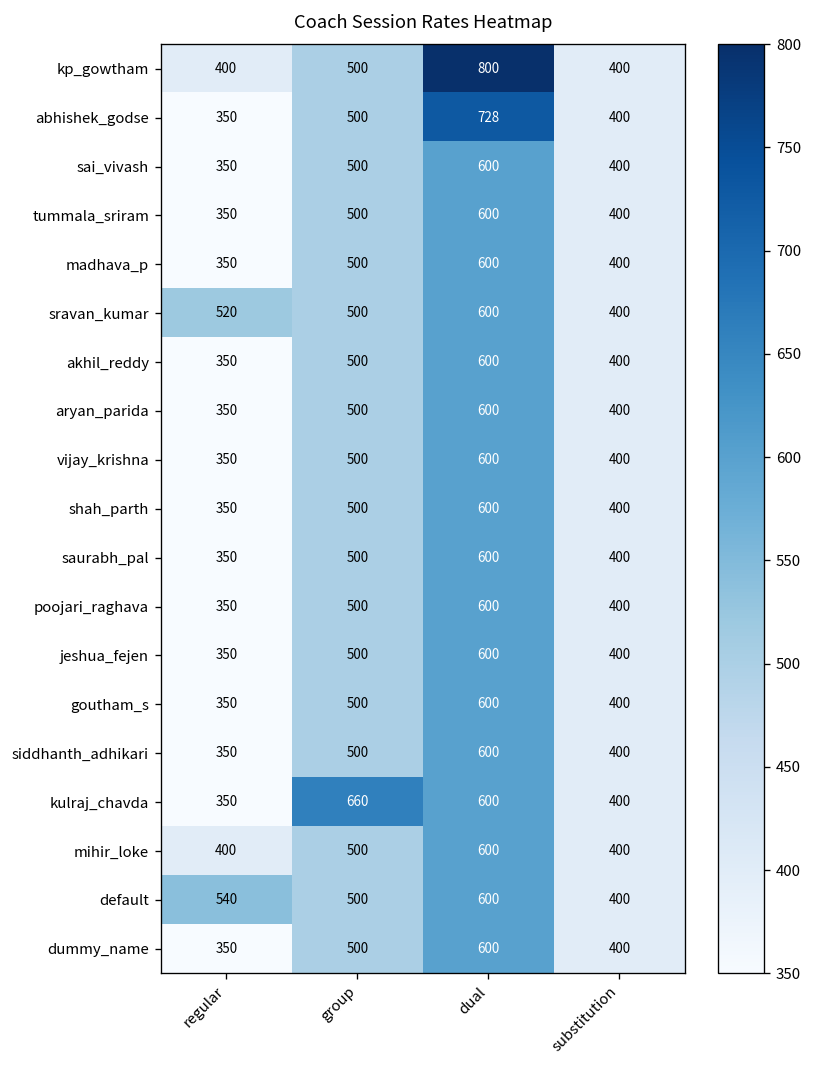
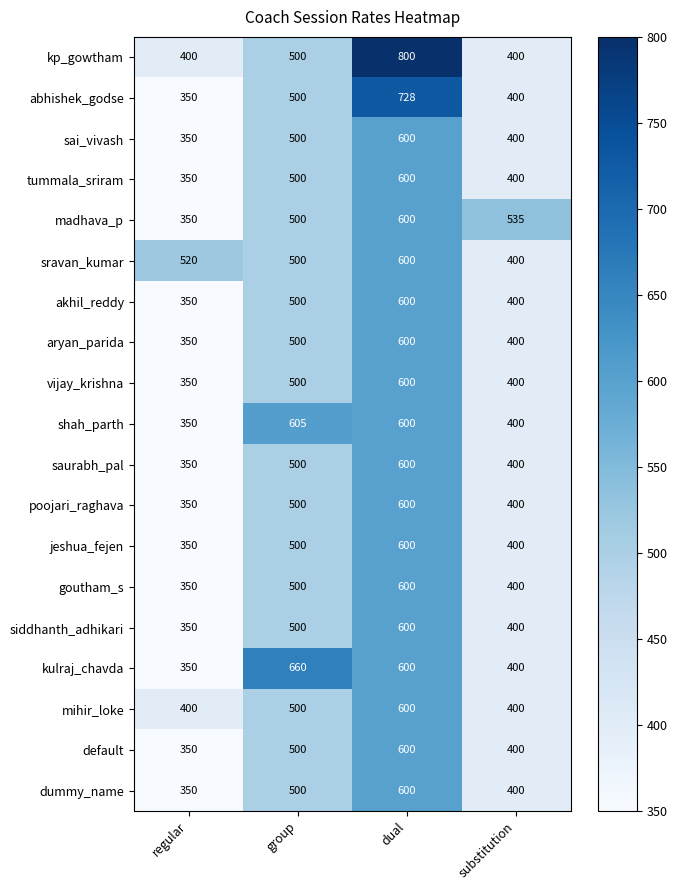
madhava_p, substitution: 400 -> 535
shah_parth, group: 500 -> 605
default, regular: 540 -> 350
